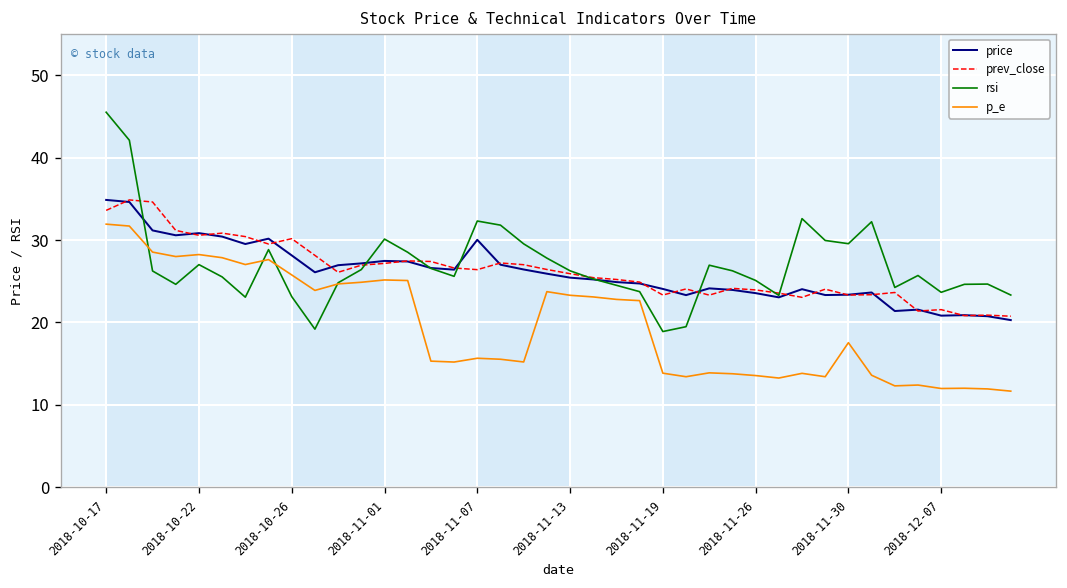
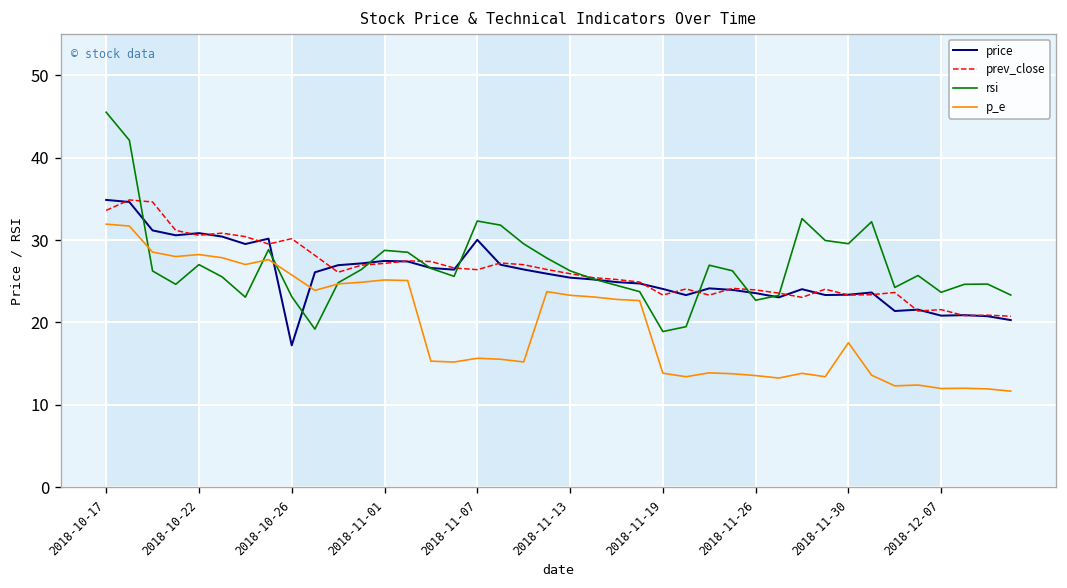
price, 2018-10-26: 28 -> 17
rsi, 2018-11-01: 30 -> 29
rsi, 2018-11-26: 25 -> 23
